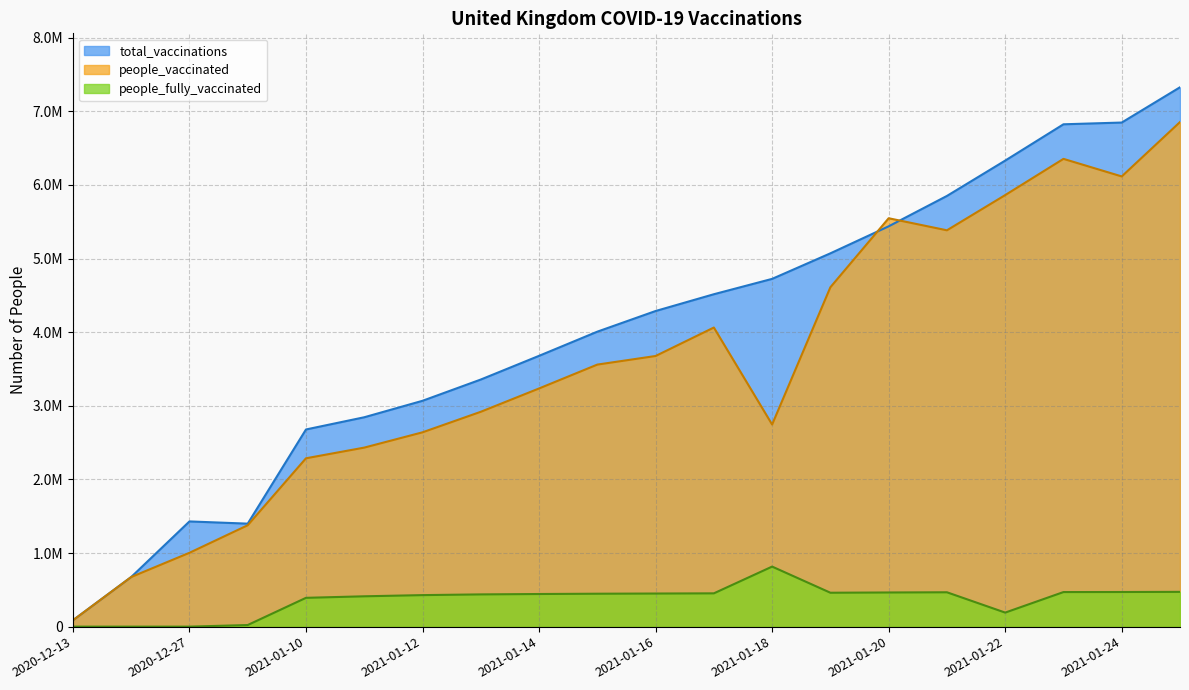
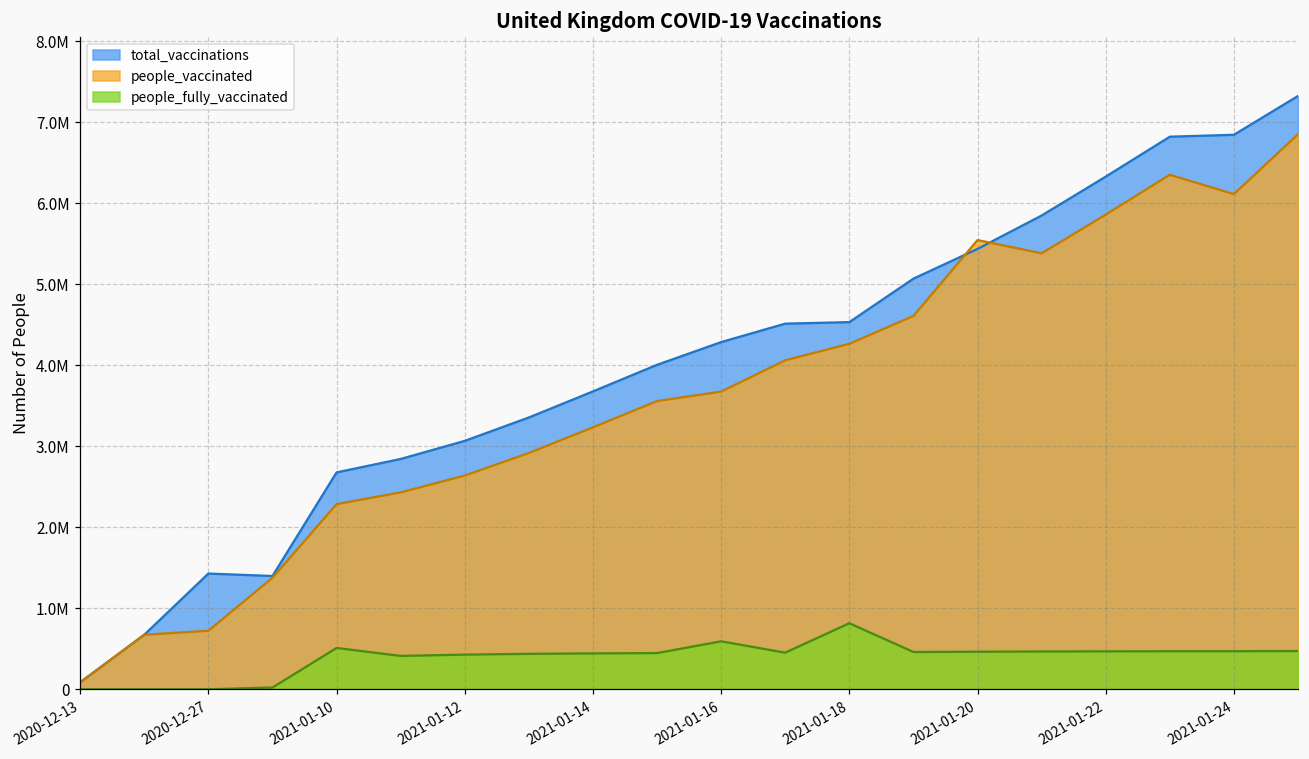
people_vaccinated, 2020-12-27: 1000000 -> 700000
people_fully_vaccinated, 2021-01-10: 400000 -> 500000
people_fully_vaccinated, 2021-01-16: 400000 -> 600000
total_vaccinations, 2021-01-18: 4700000 -> 4500000
people_vaccinated, 2021-01-18: 2700000 -> 4300000
people_fully_vaccinated, 2021-01-22: 200000 -> 500000
